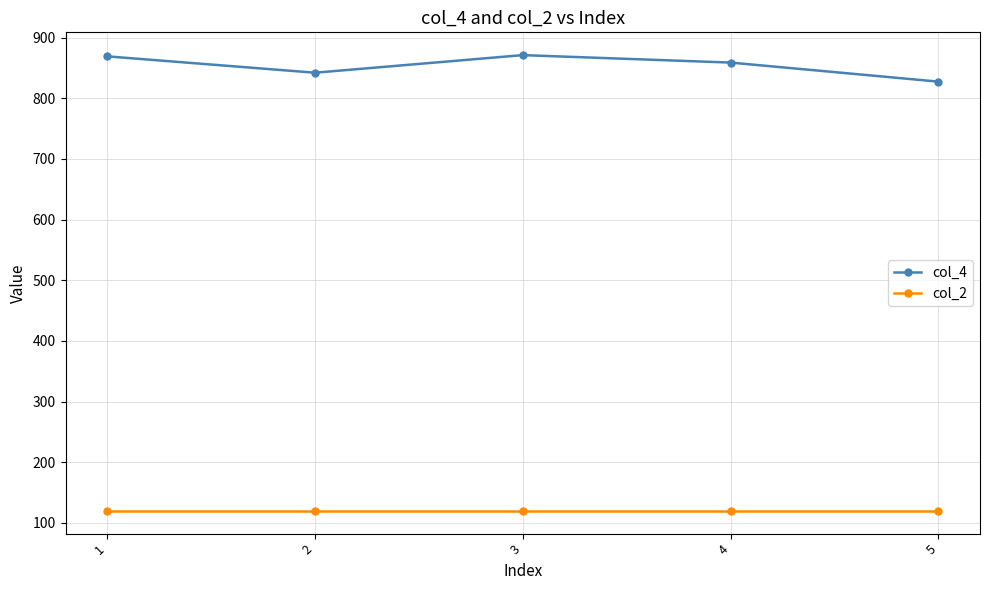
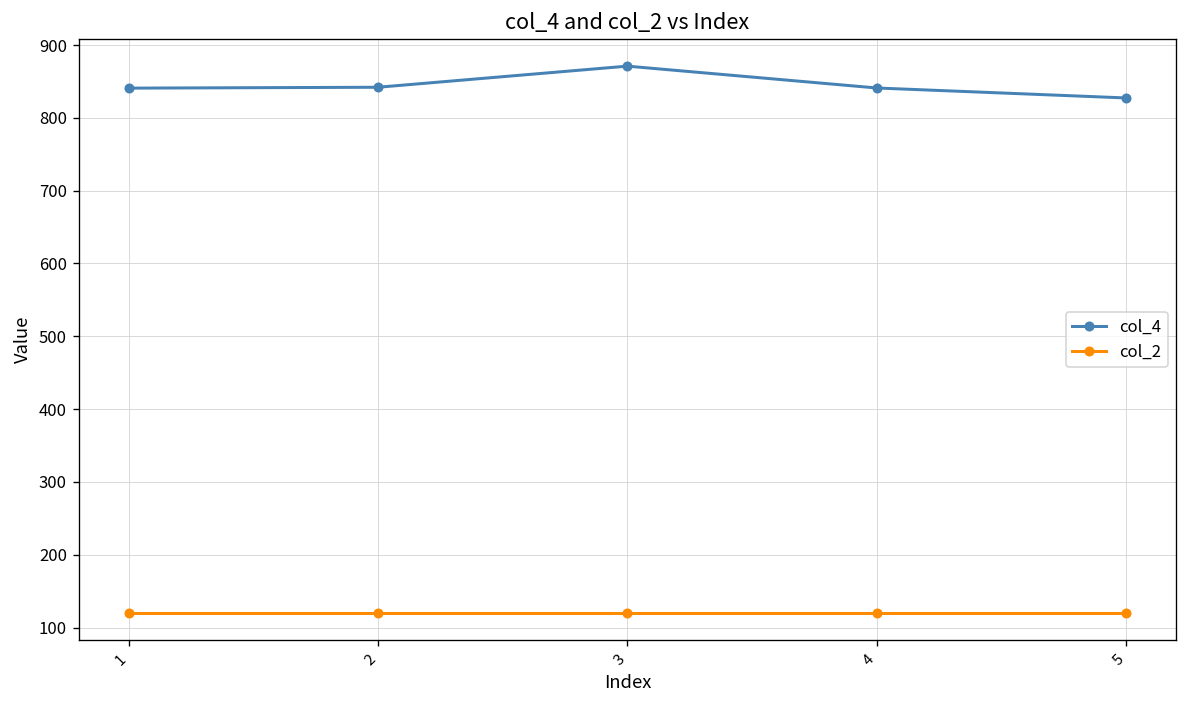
col_4, 1: 870 -> 840
col_4, 4: 860 -> 840
